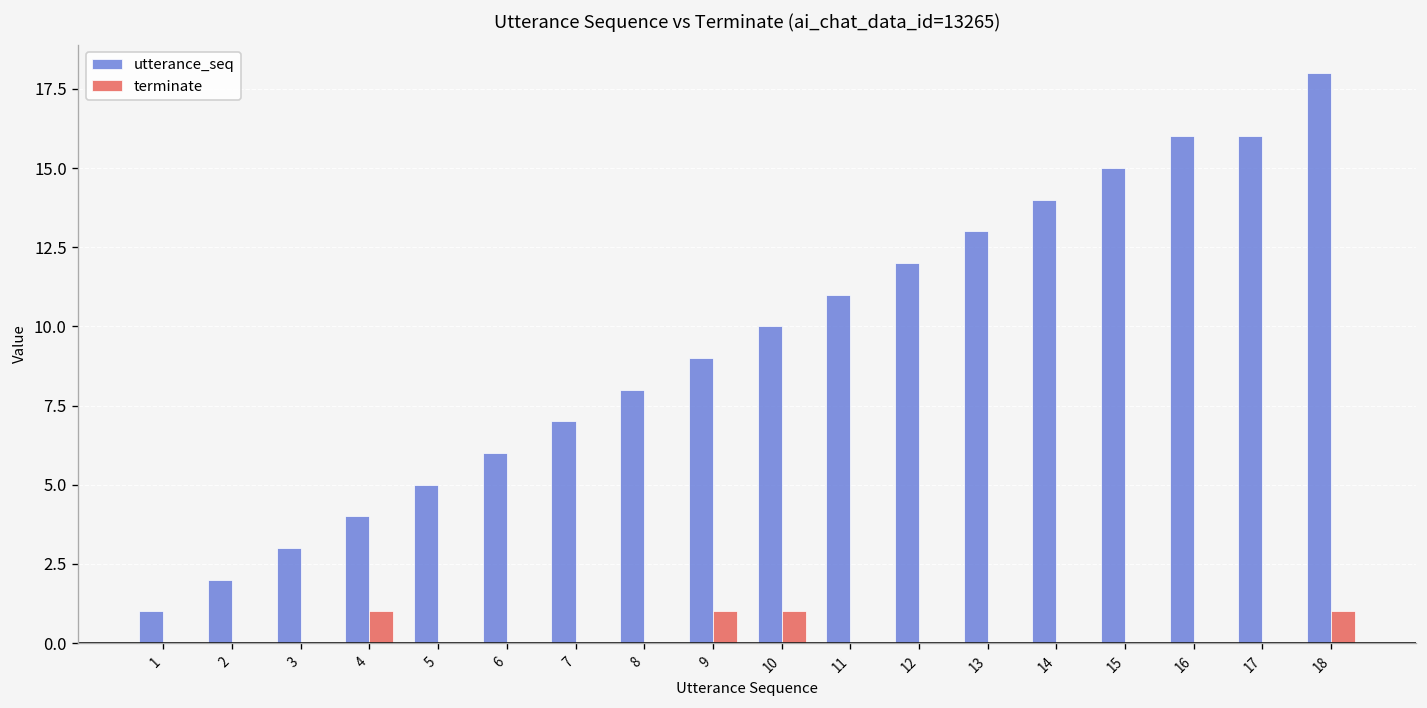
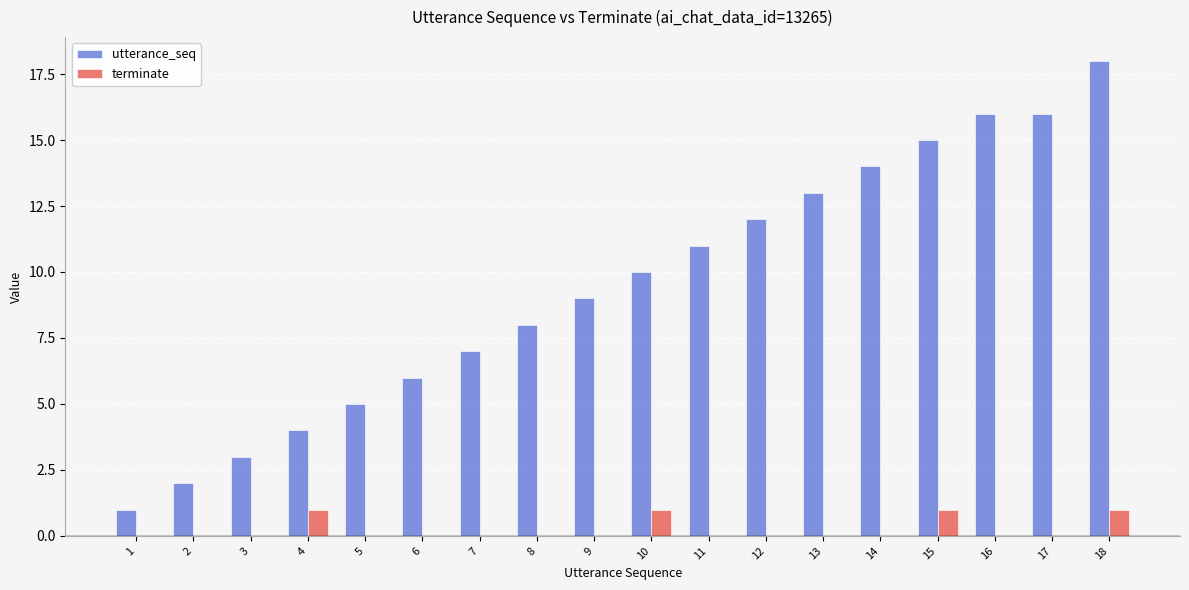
terminate, 9: 1 -> 0
terminate, 15: 0 -> 1
